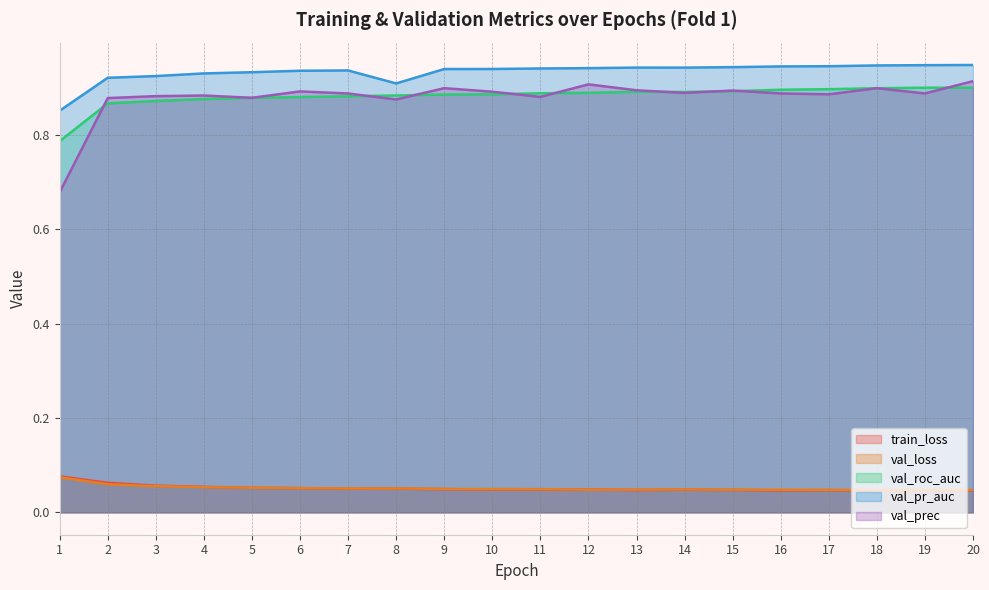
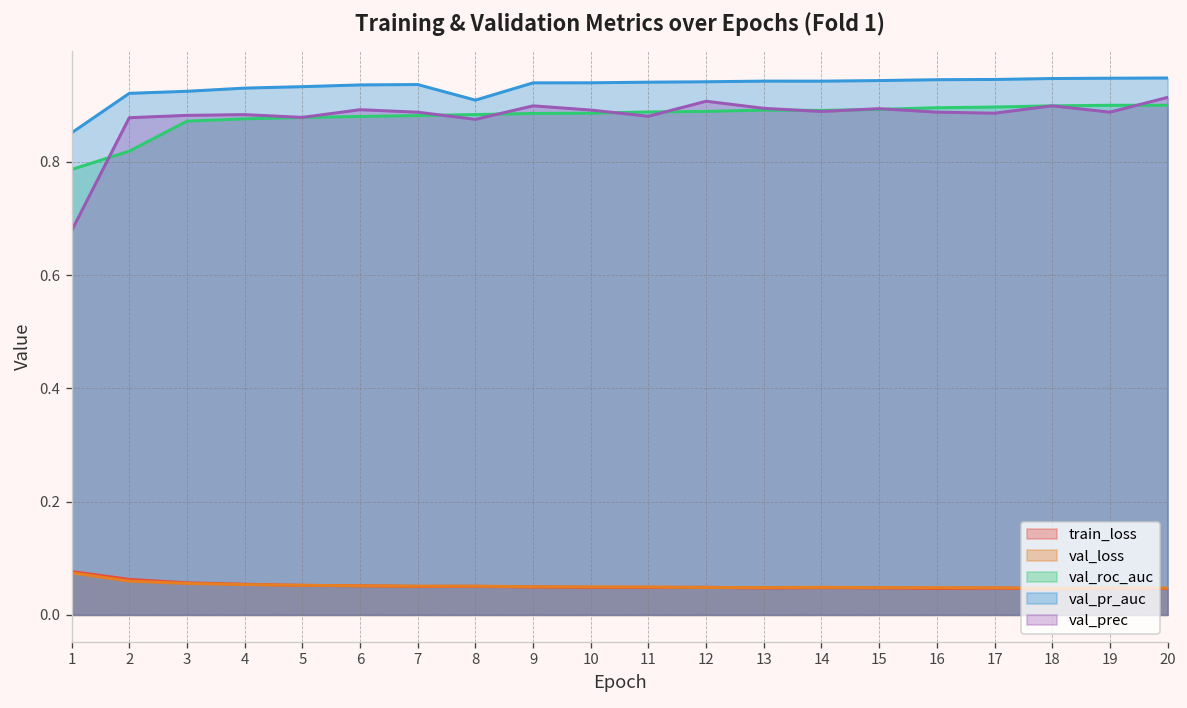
val_roc_auc, 2: 0.87 -> 0.82
